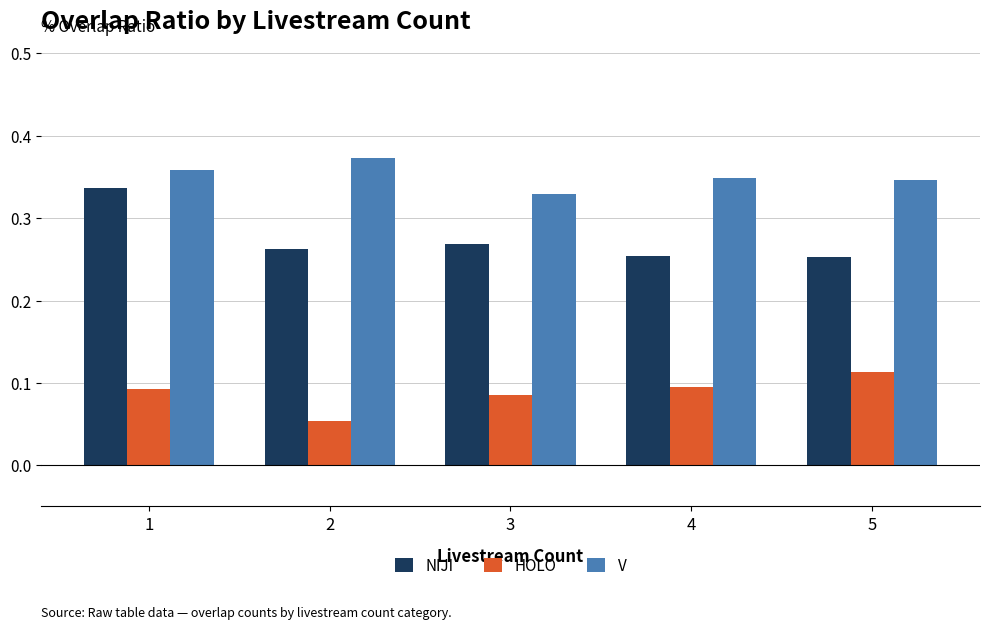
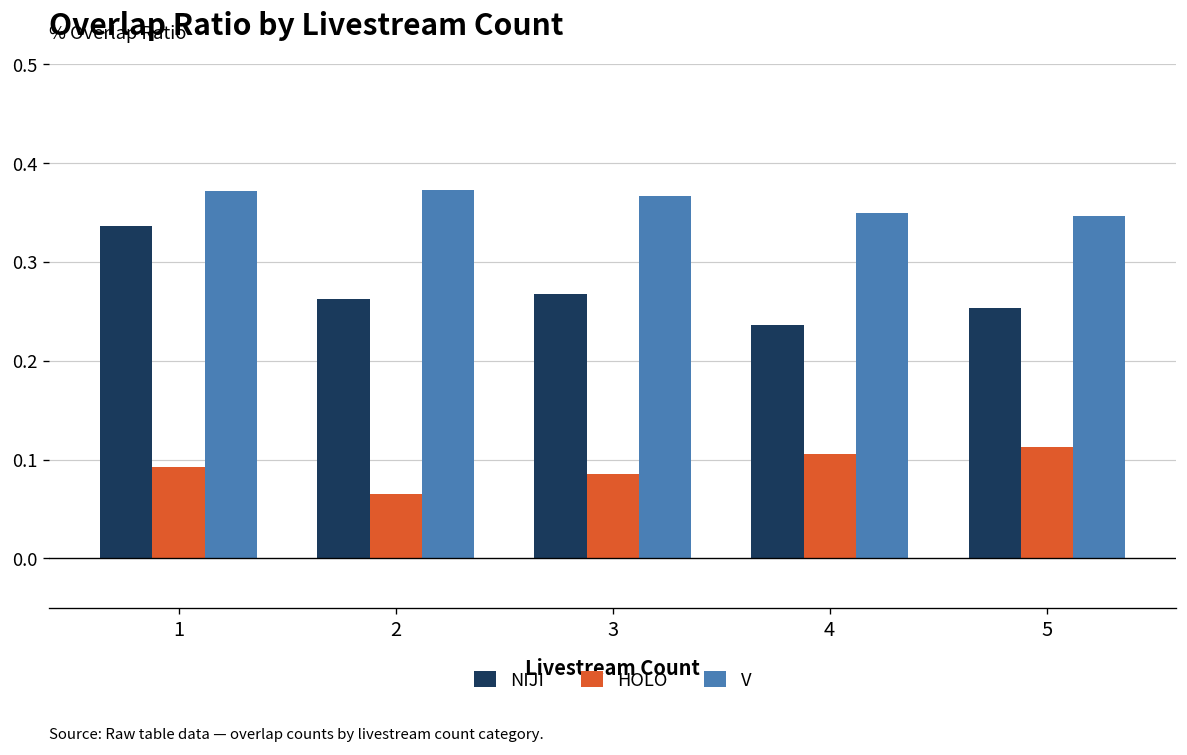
V, 1: 0.36 -> 0.37
HOLO, 2: 0.05 -> 0.06
V, 3: 0.33 -> 0.37
NIJI, 4: 0.25 -> 0.24
HOLO, 4: 0.10 -> 0.11
